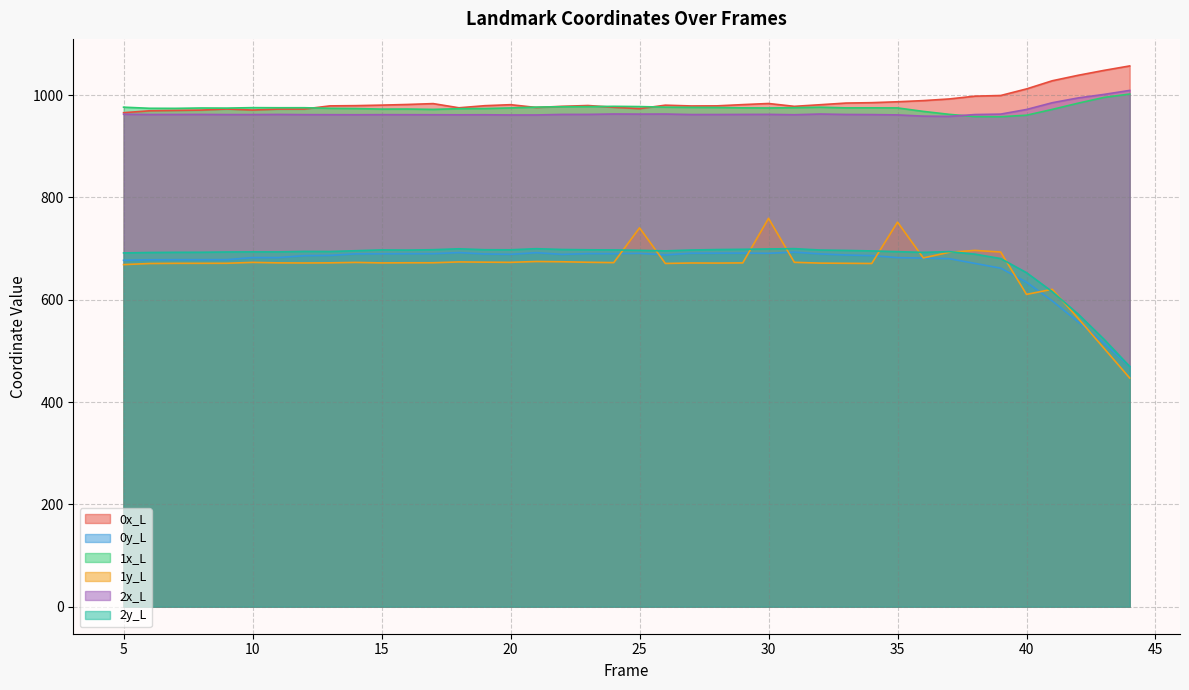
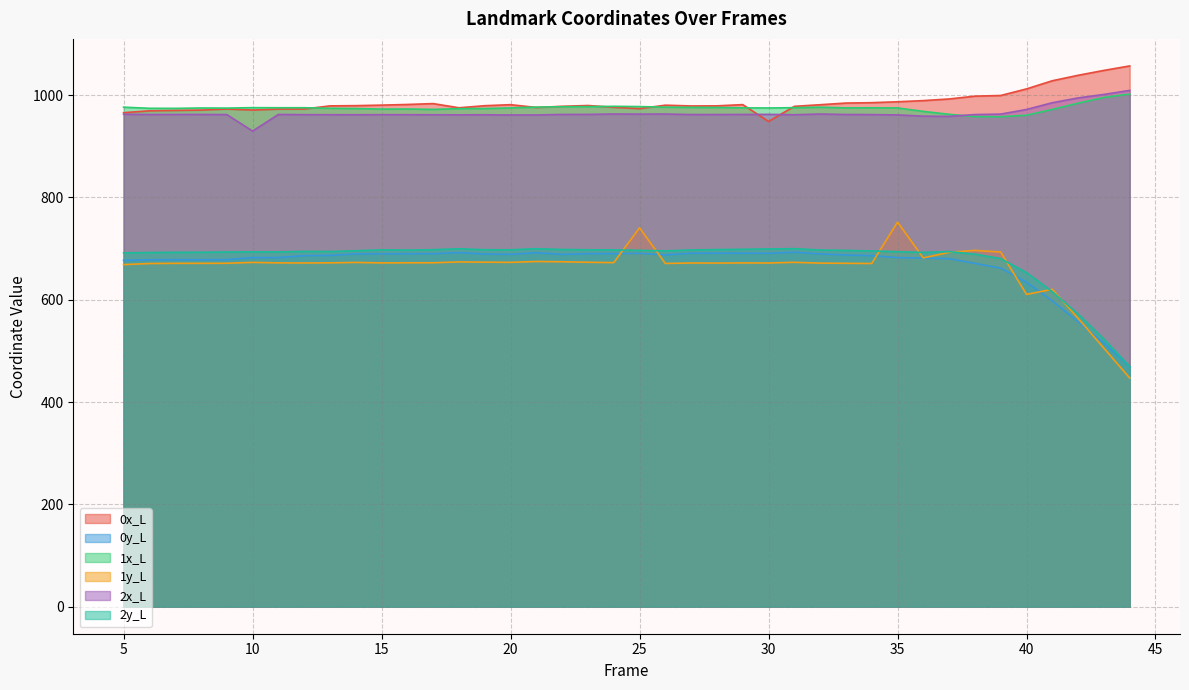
2x_L, 10: 960 -> 930
0x_L, 30: 980 -> 950
1y_L, 30: 760 -> 670
